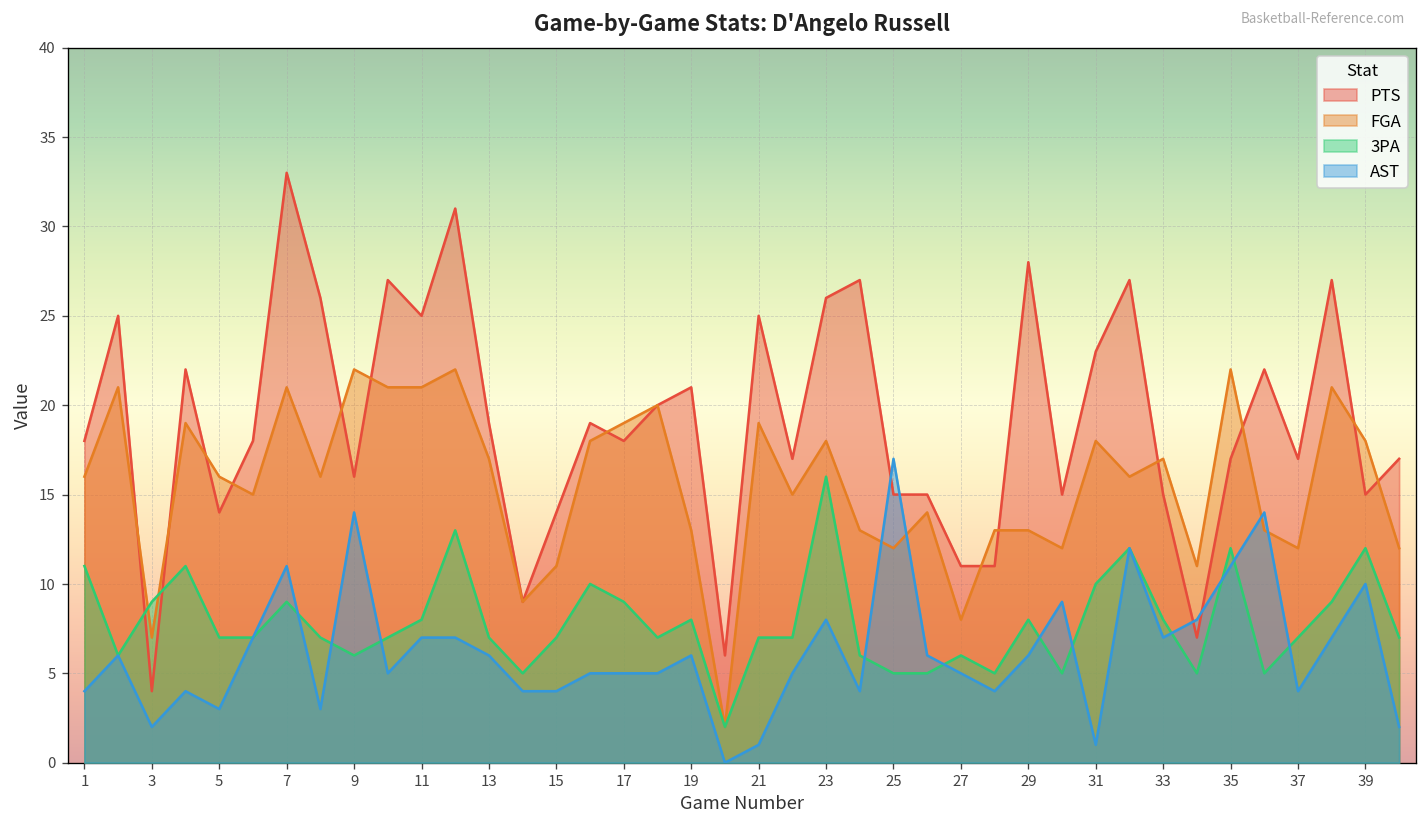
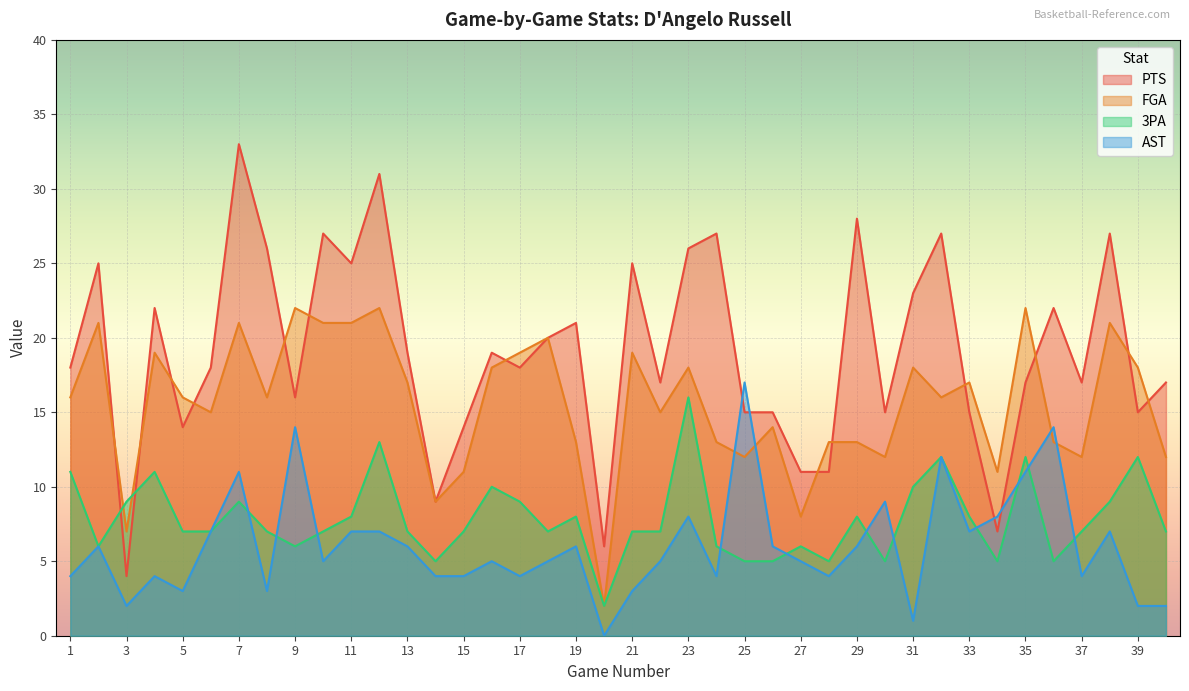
AST, 17: 5 -> 4
AST, 21: 1 -> 3
AST, 39: 10 -> 2
